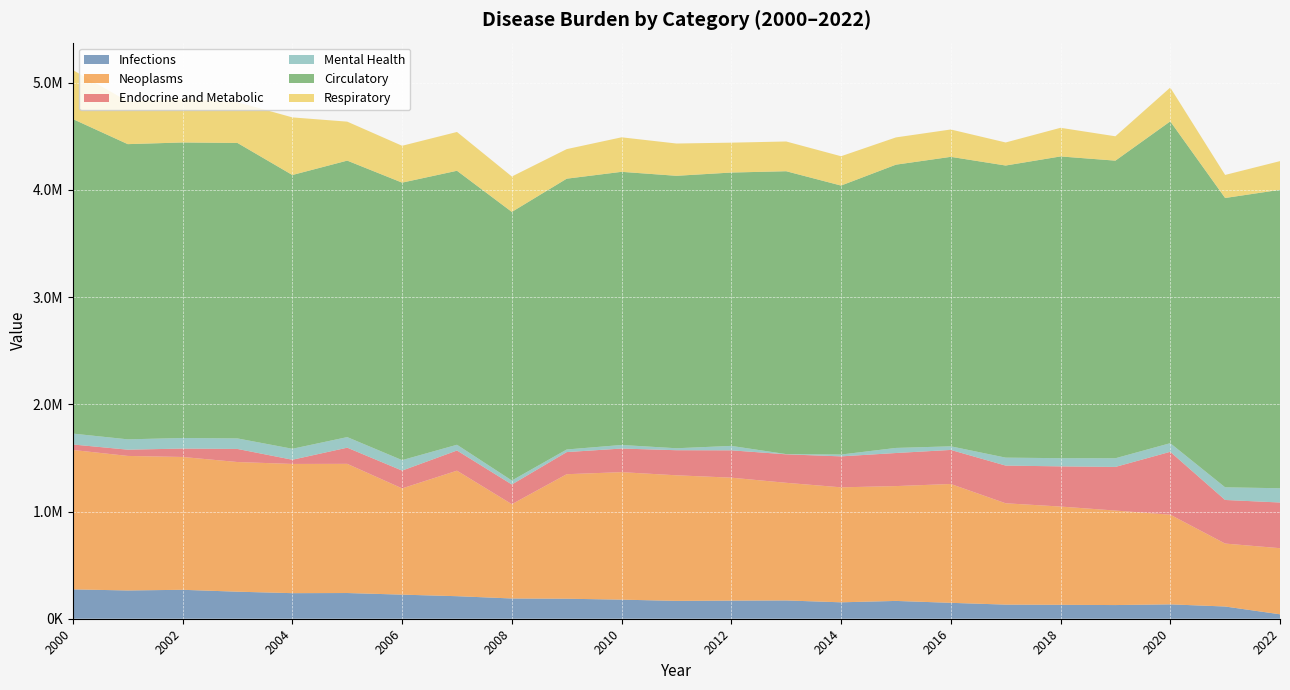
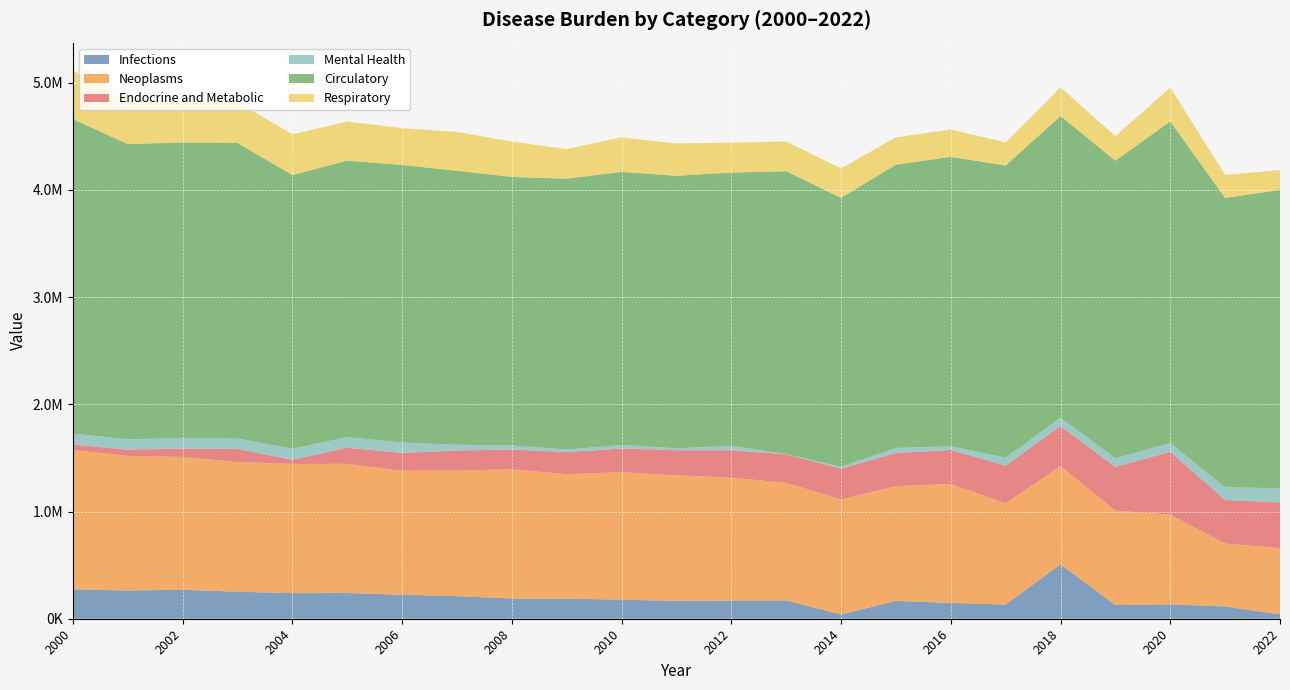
Respiratory, 2004: 540000 -> 380000
Neoplasms, 2006: 990000 -> 1160000
Neoplasms, 2008: 880000 -> 1210000
Infections, 2014: 150000 -> 40000
Infections, 2018: 130000 -> 510000
Respiratory, 2022: 270000 -> 180000
